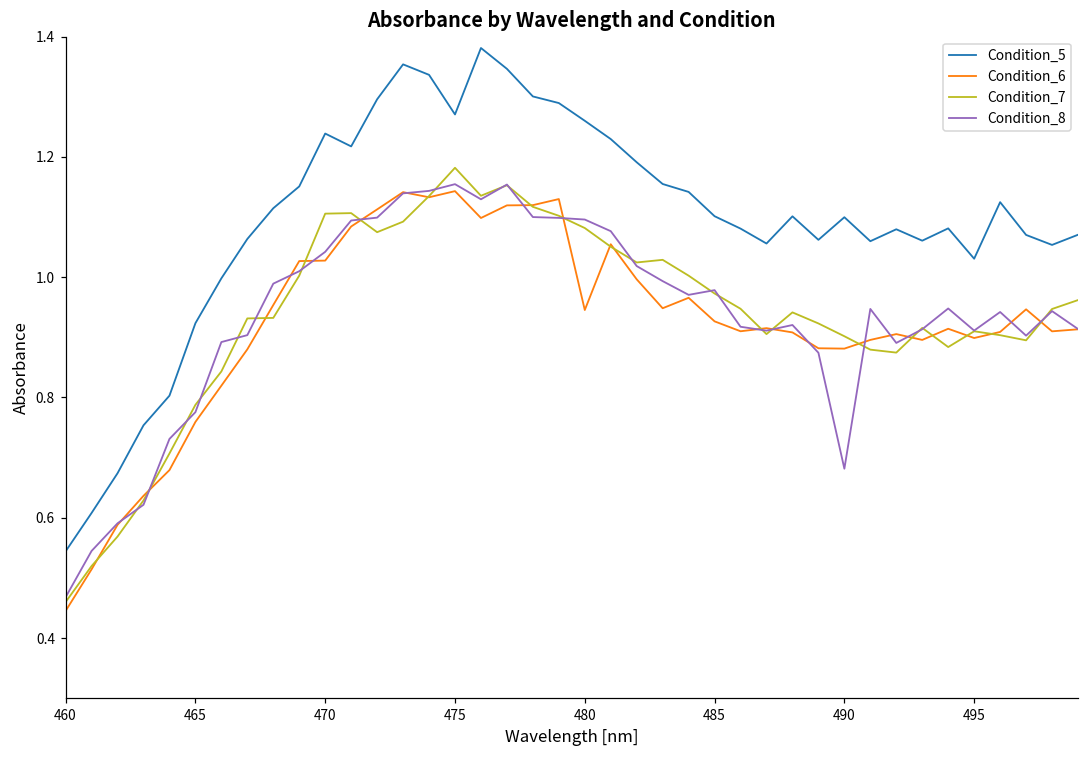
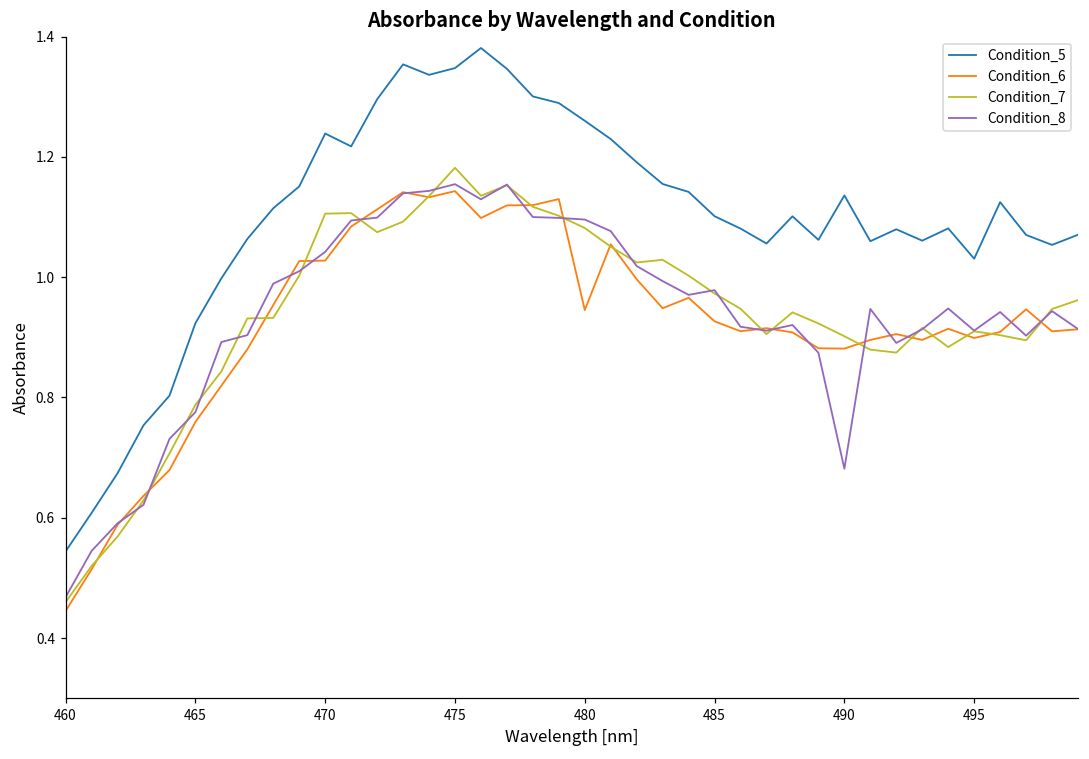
Condition_5, 475: 1.27 -> 1.35
Condition_5, 490: 1.10 -> 1.14
